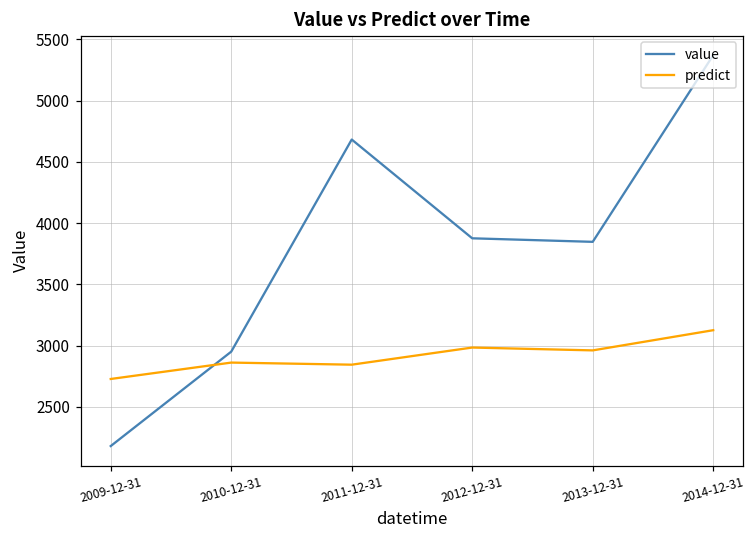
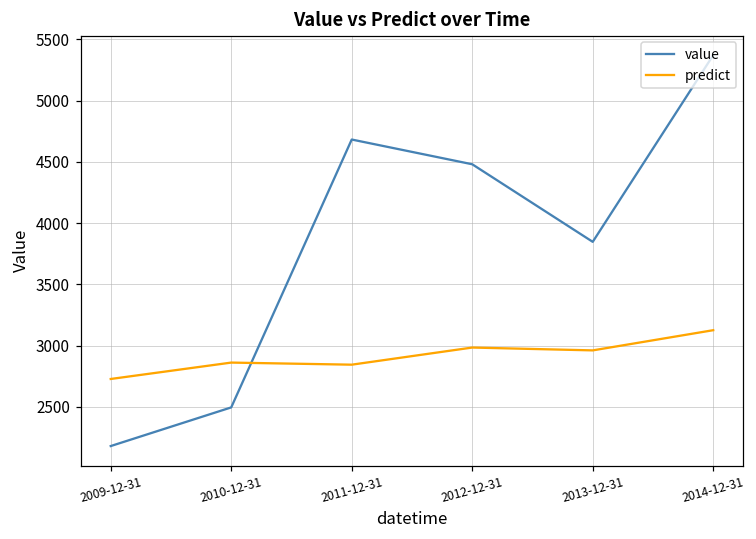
value, 2010-12-31: 2950 -> 2500
value, 2012-12-31: 3880 -> 4480
